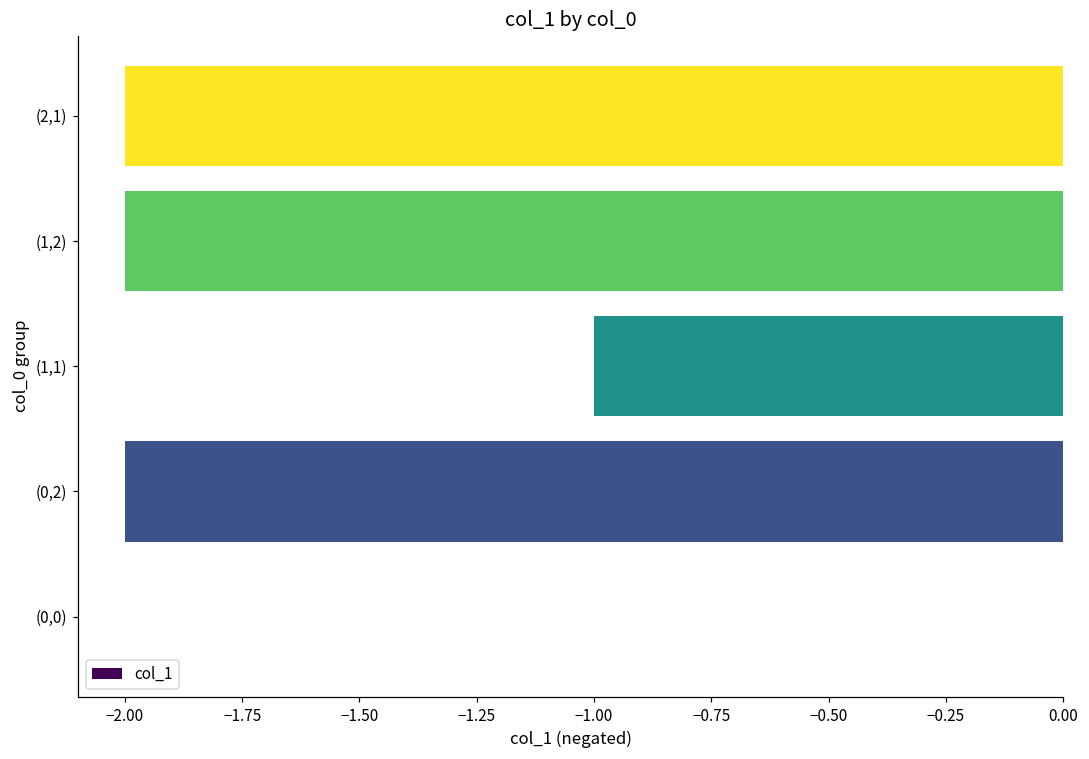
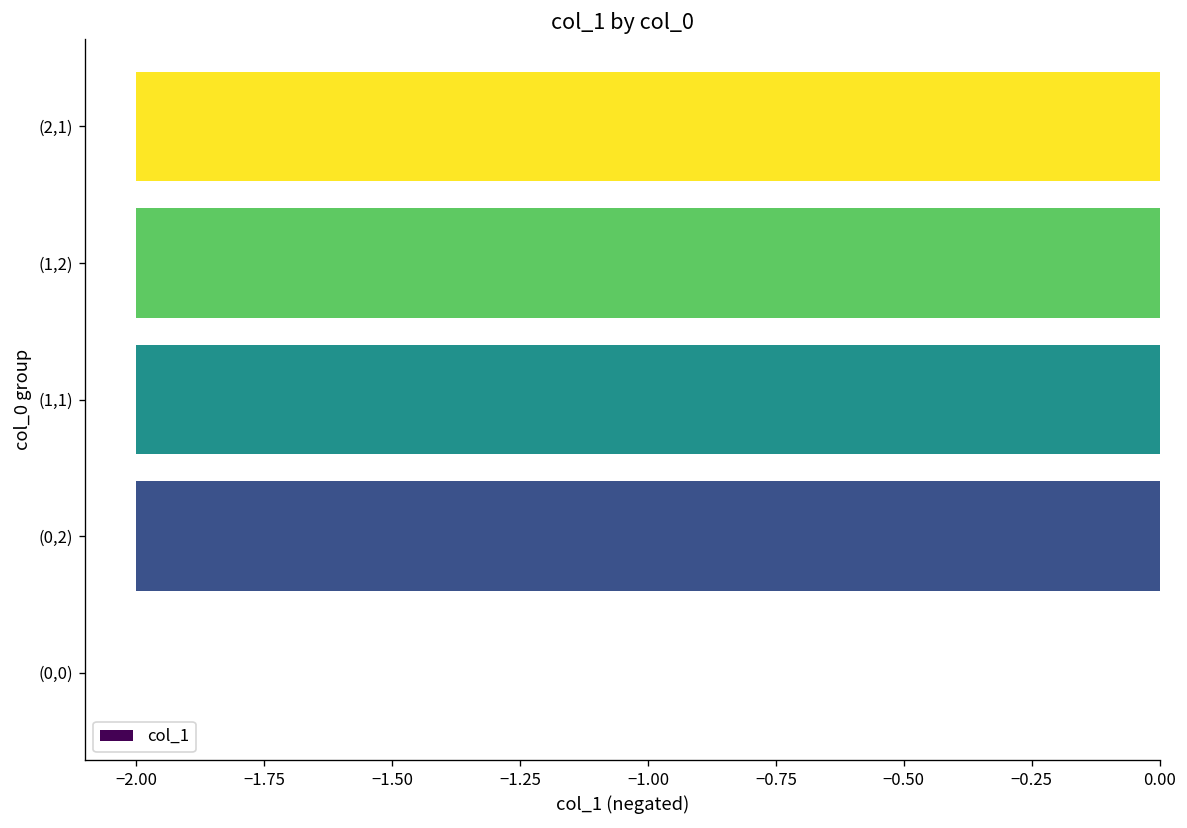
(1,1): -1.00 -> -2.00
